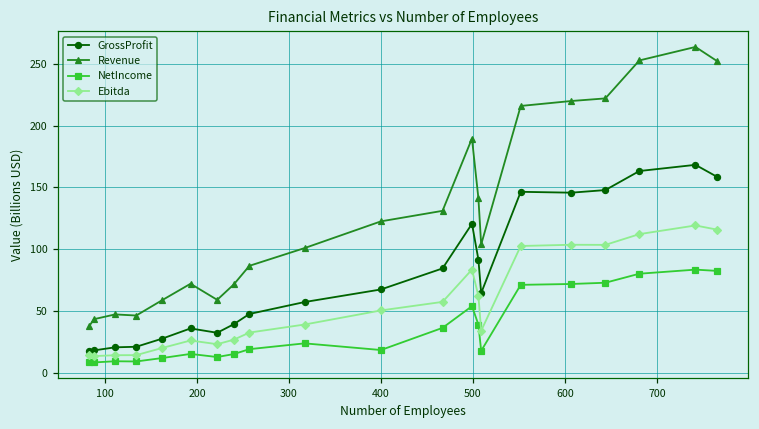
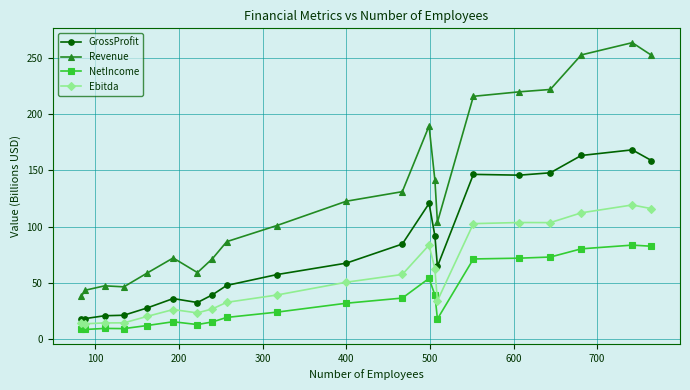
NetIncome, 400: 19 -> 32
